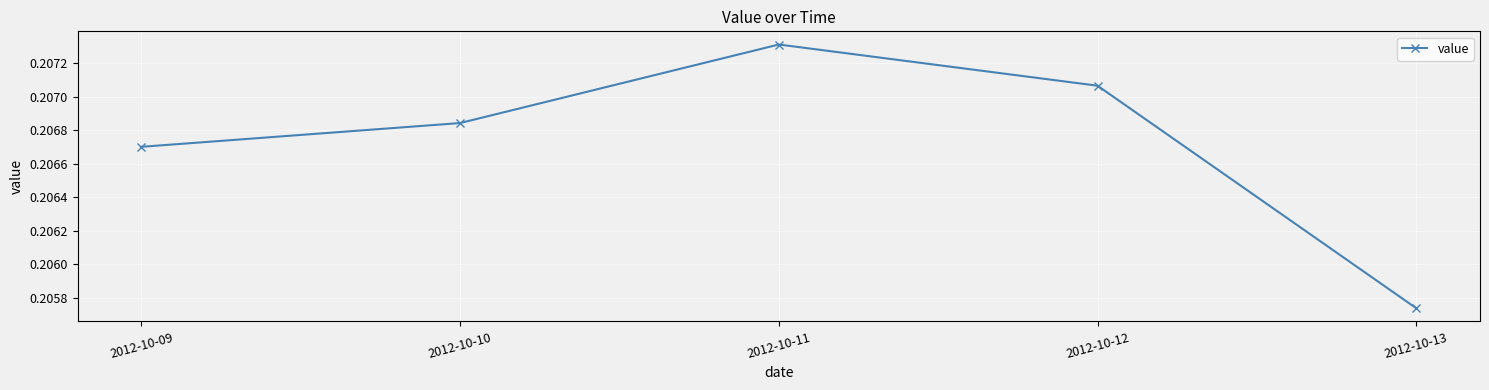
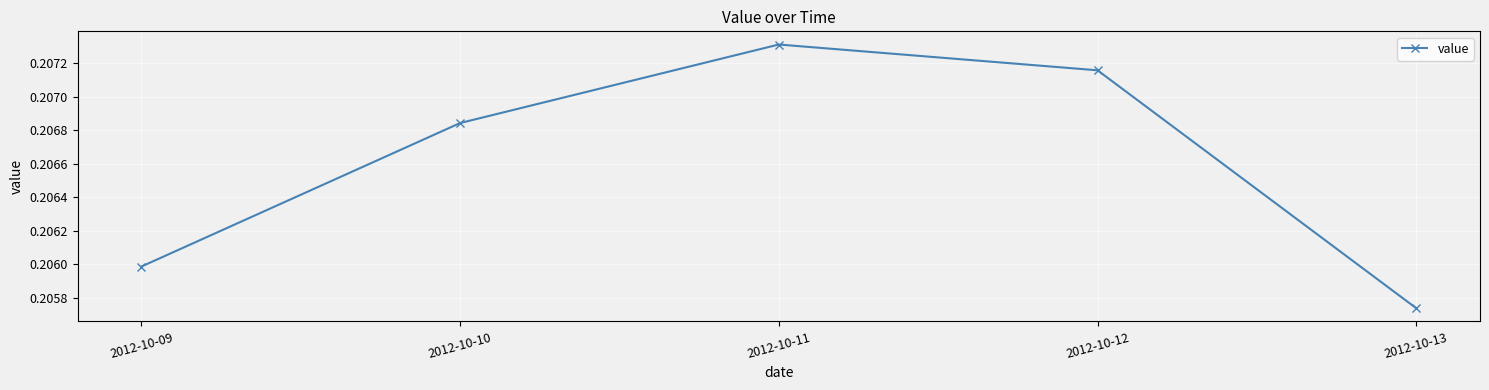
2012-10-09: 0.20670 -> 0.20599
2012-10-12: 0.20707 -> 0.20716
